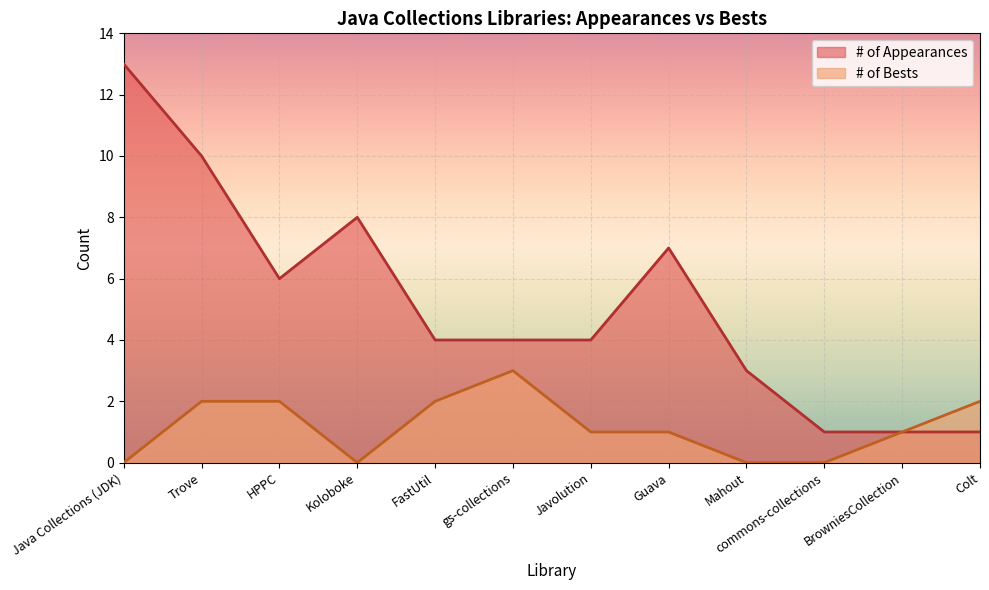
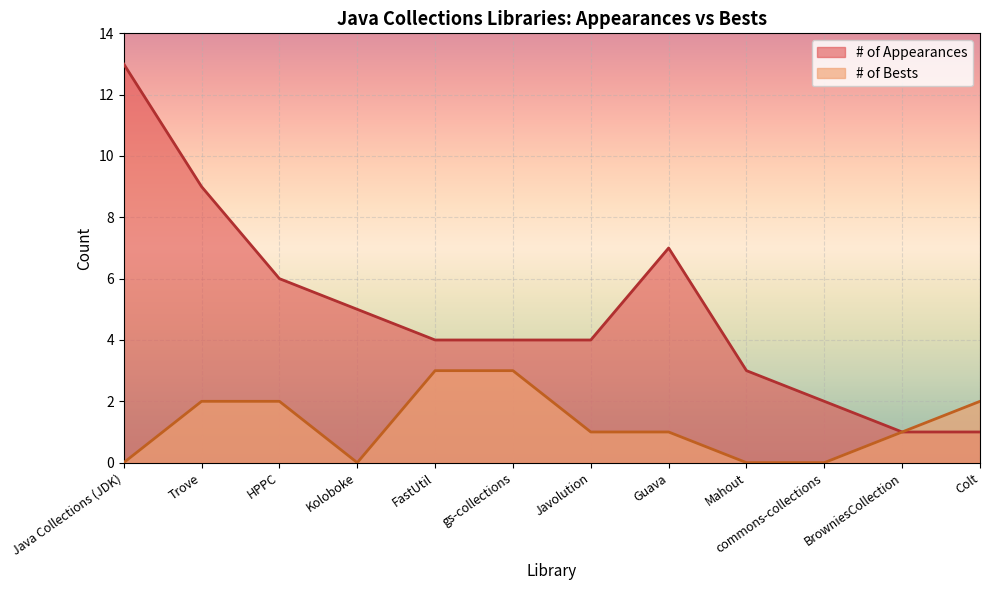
# of Appearances, Trove: 10 -> 9
# of Appearances, Koloboke: 8 -> 5
# of Bests, FastUtil: 2 -> 3
# of Appearances, commons-collections: 1 -> 2
